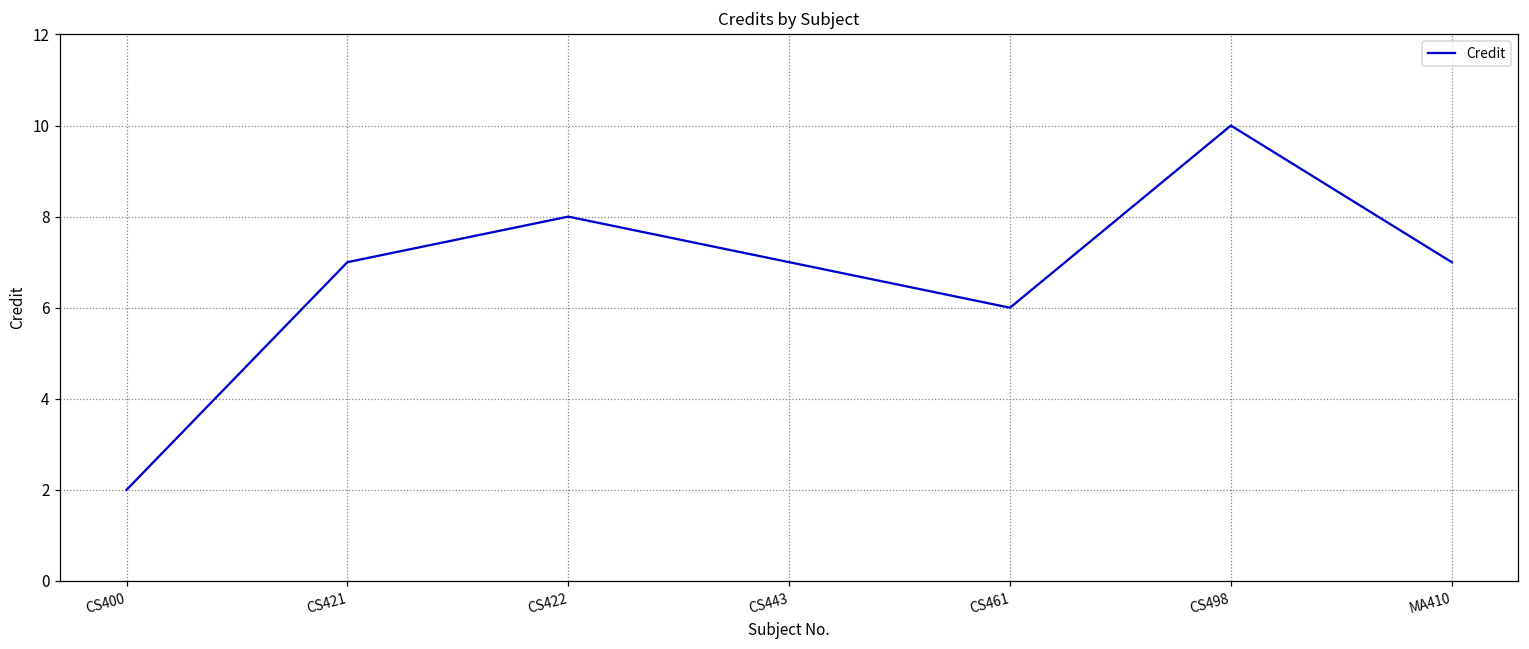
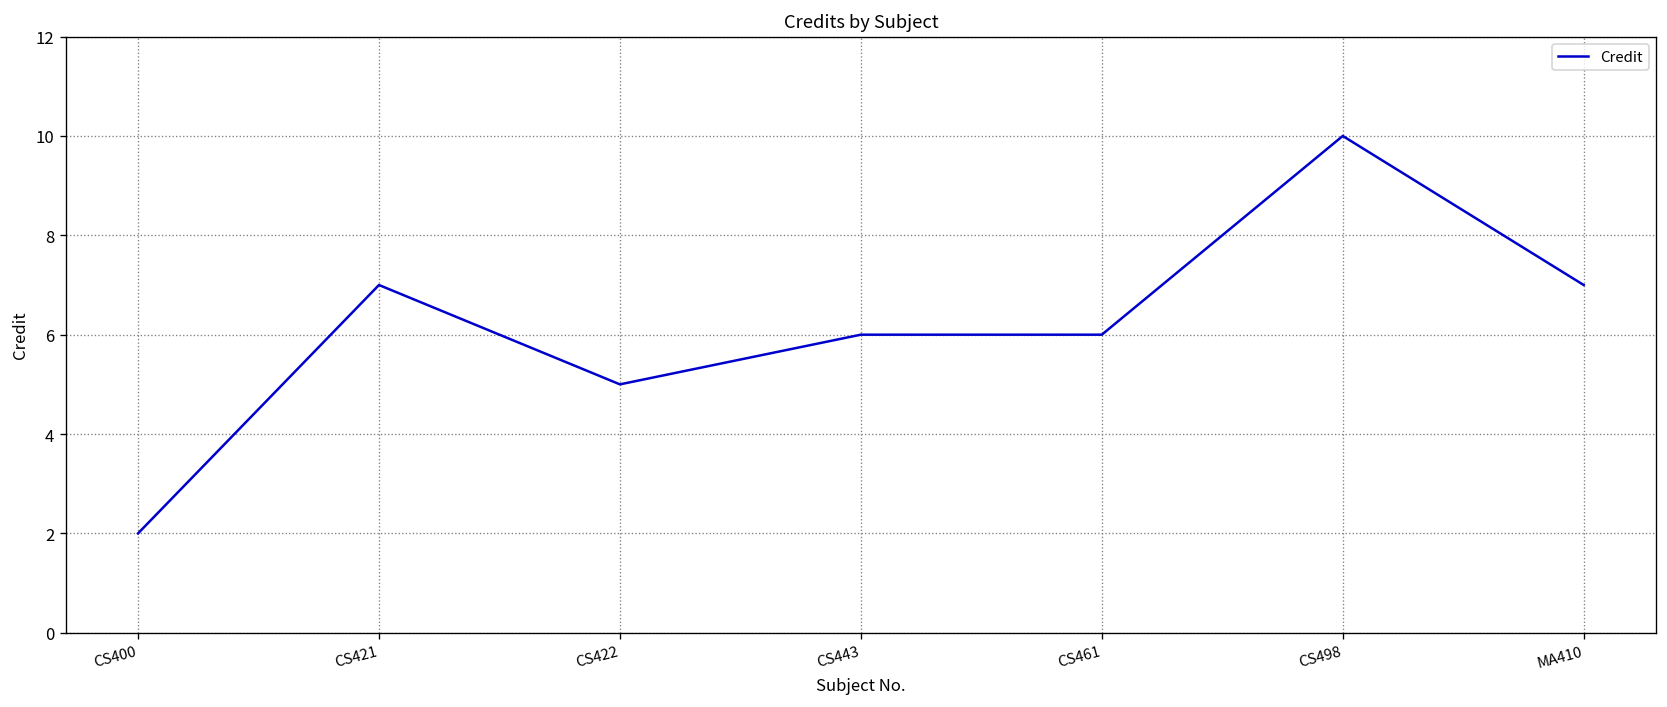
CS422: 8 -> 5
CS443: 7 -> 6
